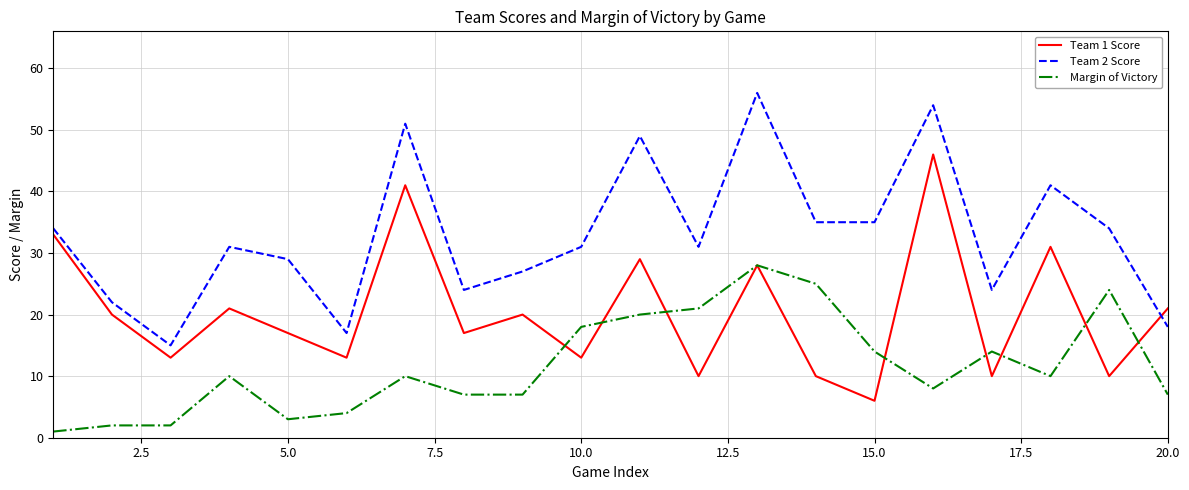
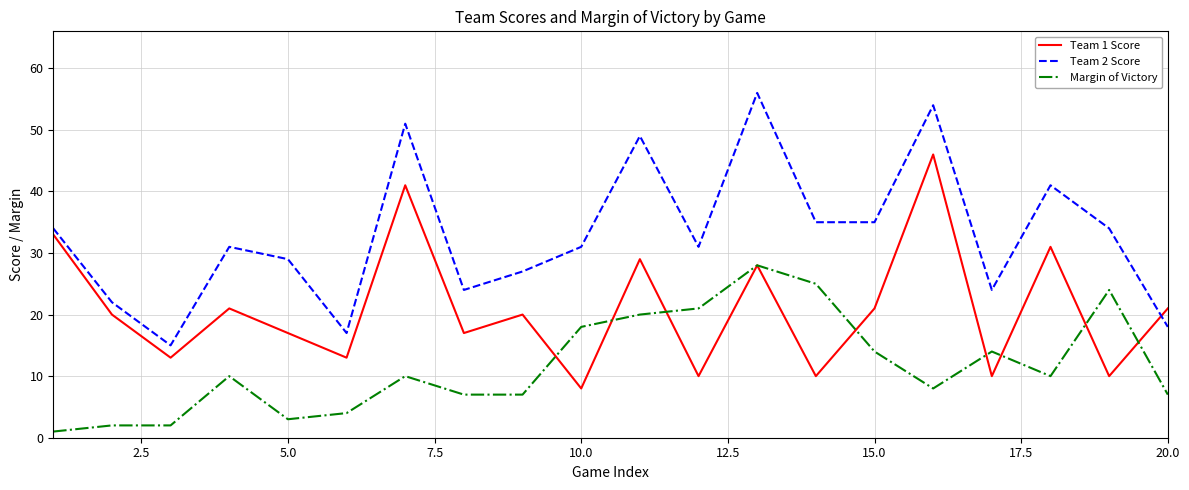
Team 1 Score, 10.0: 13 -> 8
Team 1 Score, 15.0: 6 -> 21
